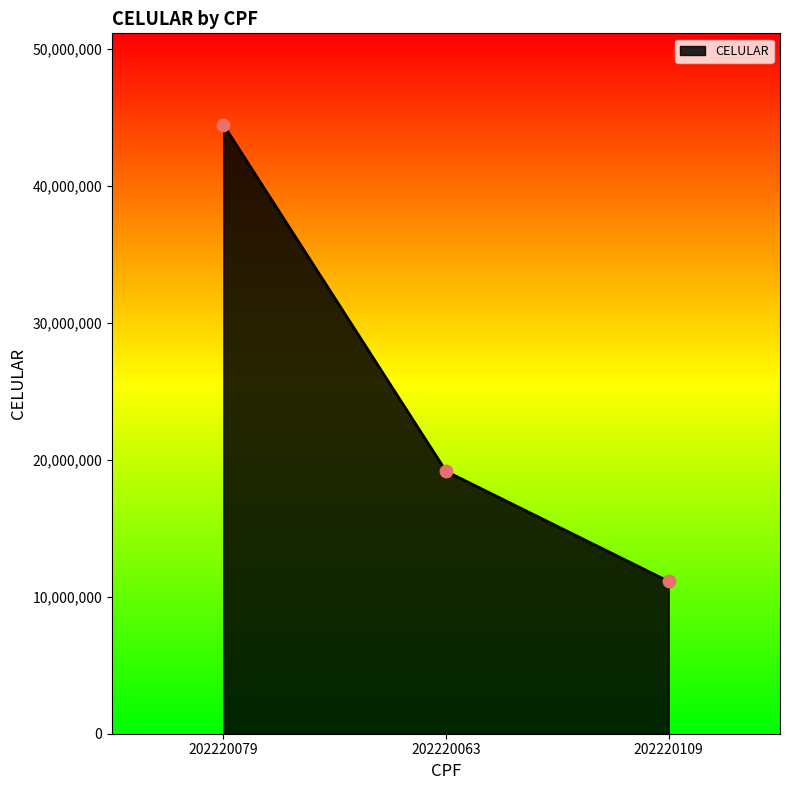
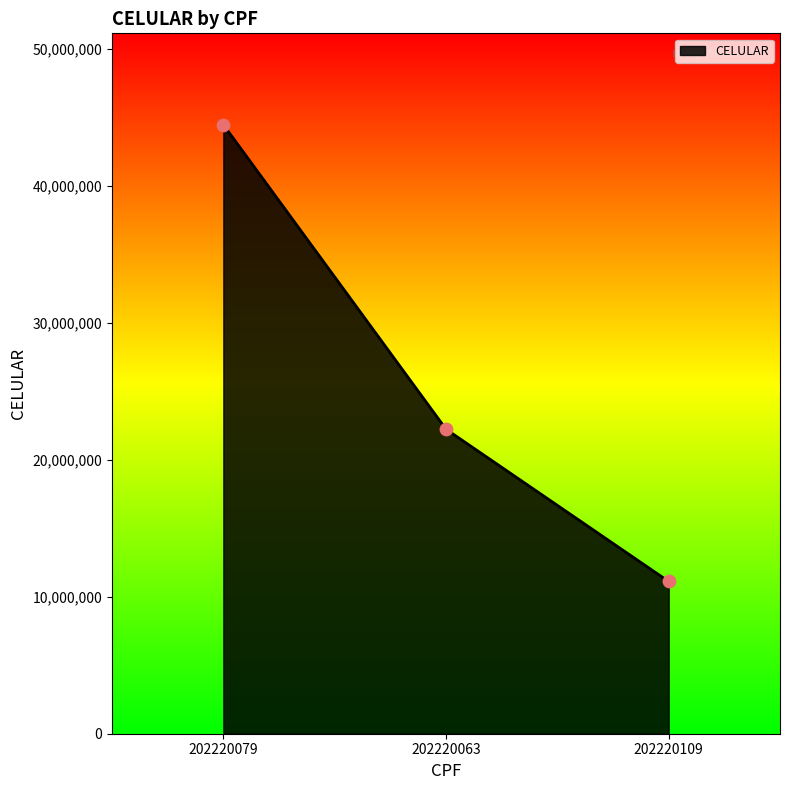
202220063: 19,200,000 -> 22,200,000
